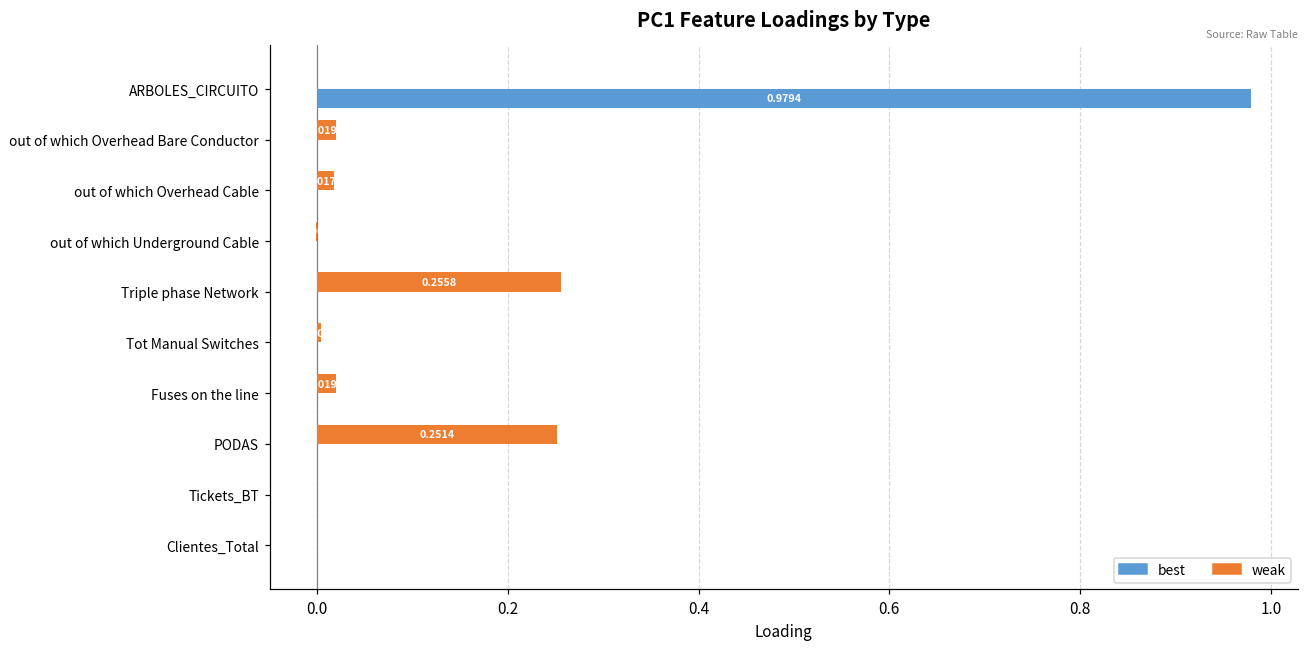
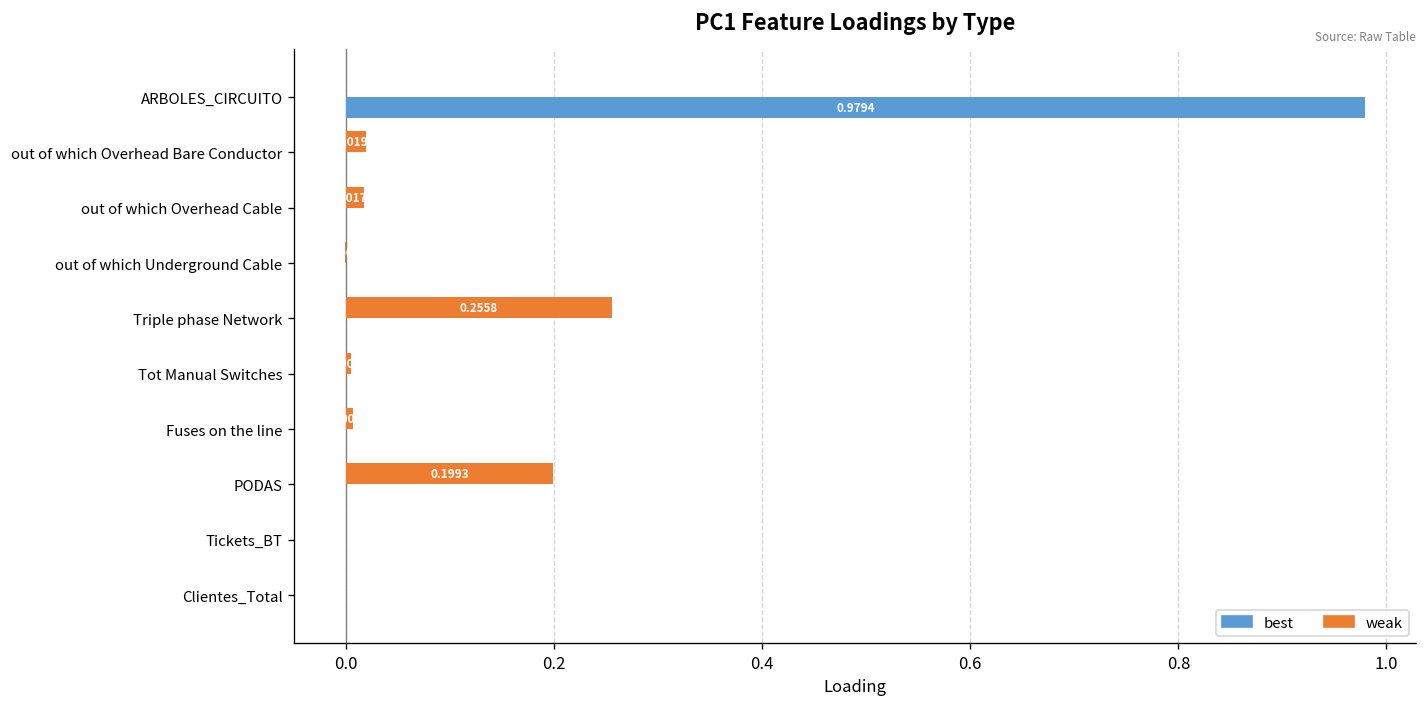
weak, Fuses on the line: 0.02 -> 0.01
weak, PODAS: 0.2514 -> 0.1993
